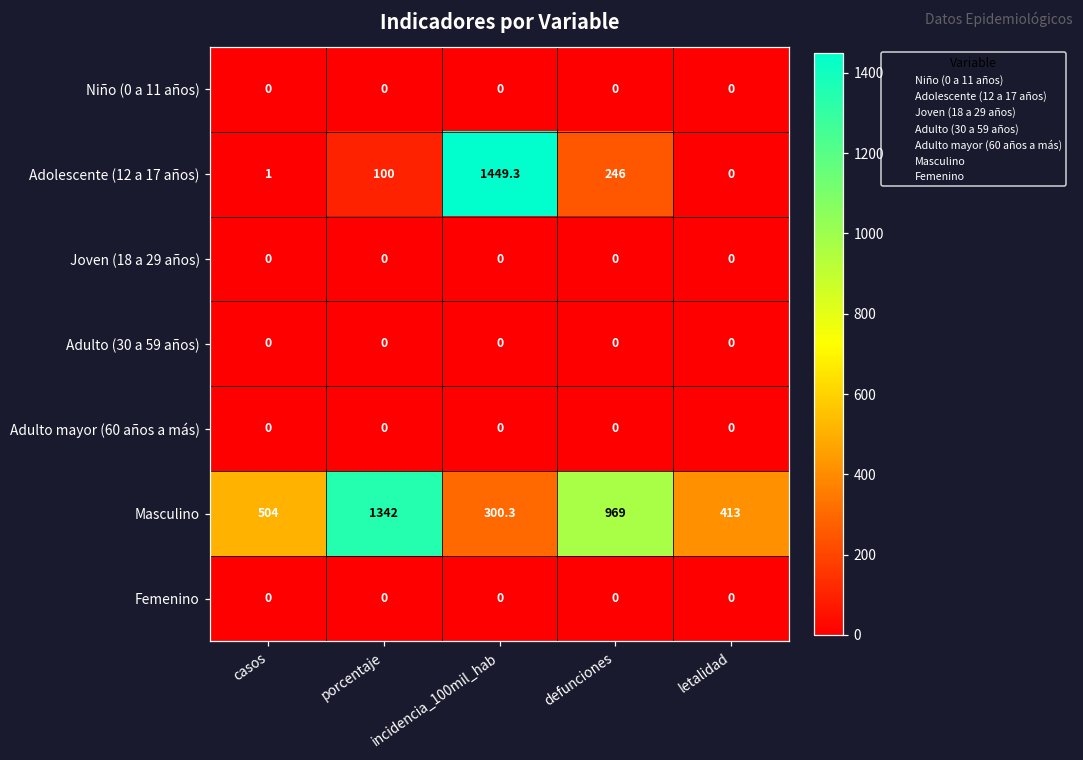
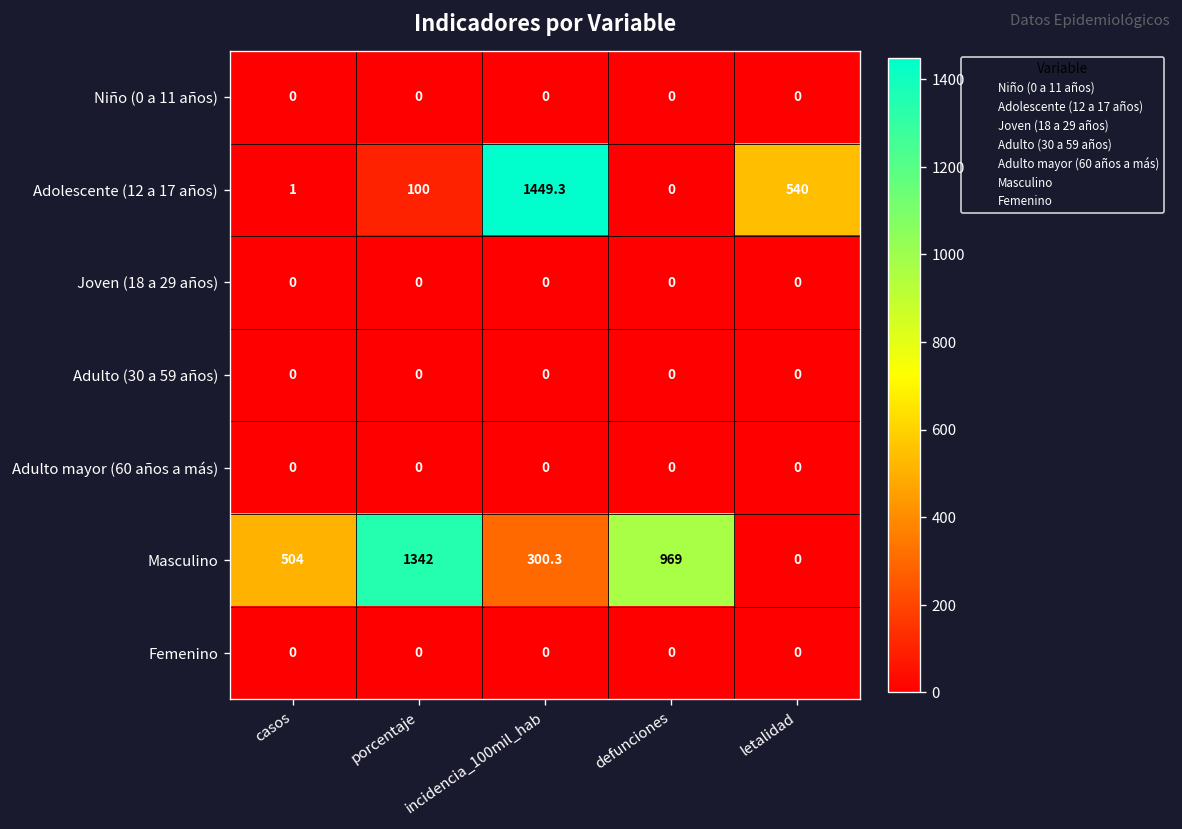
Adolescente (12 a 17 años), defunciones: 246 -> 0
Adolescente (12 a 17 años), letalidad: 0 -> 540
Masculino, letalidad: 413 -> 0
